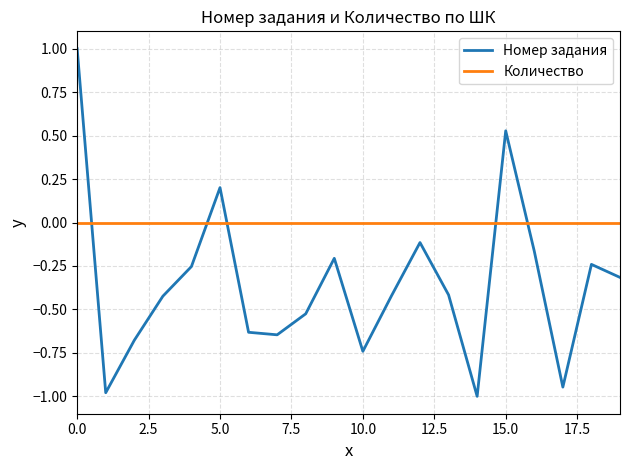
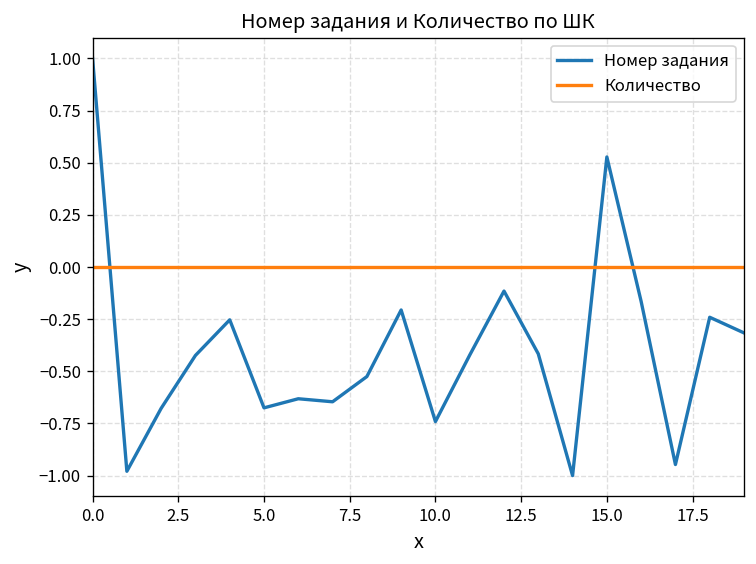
Номер задания, 5.0: 0.20 -> -0.68
